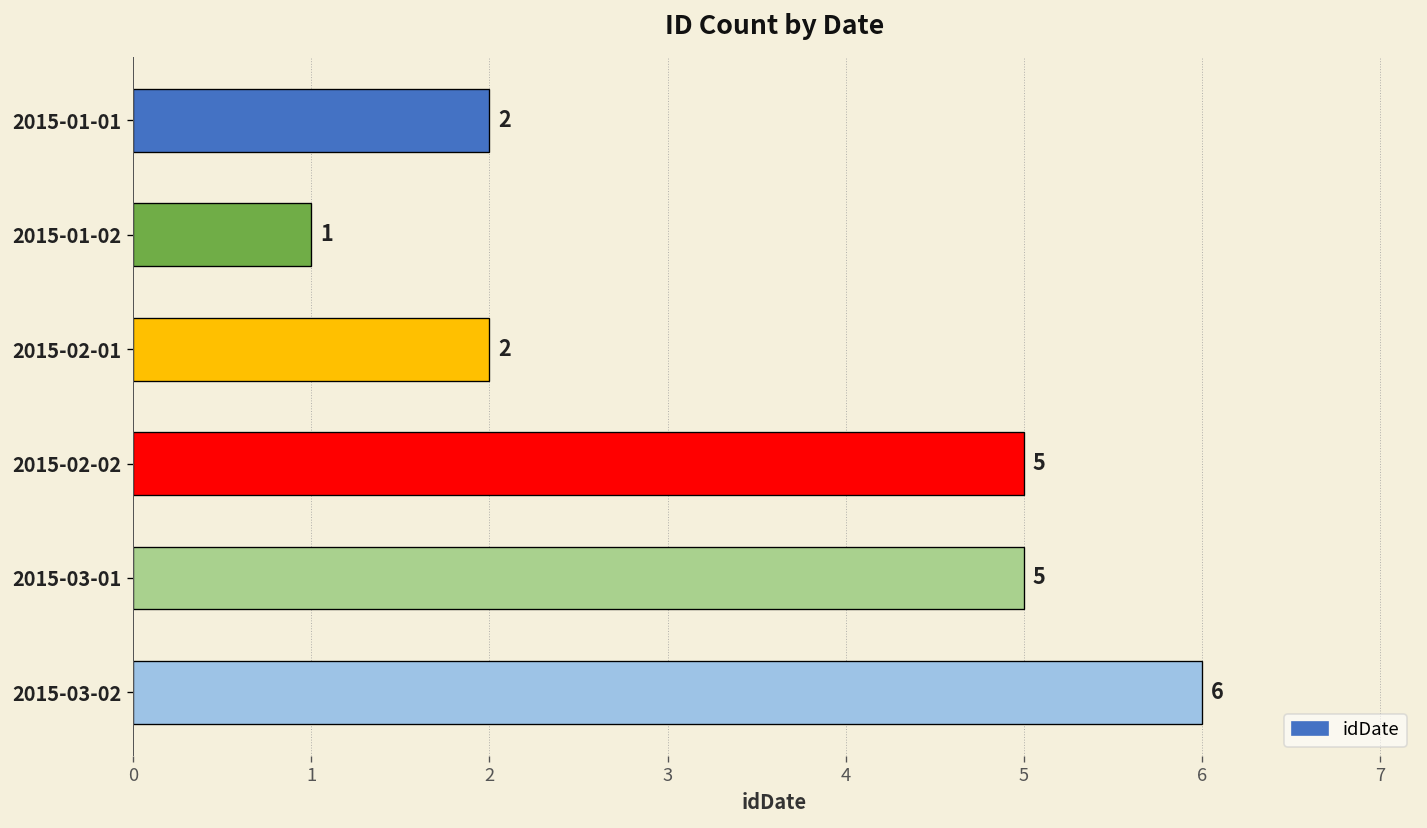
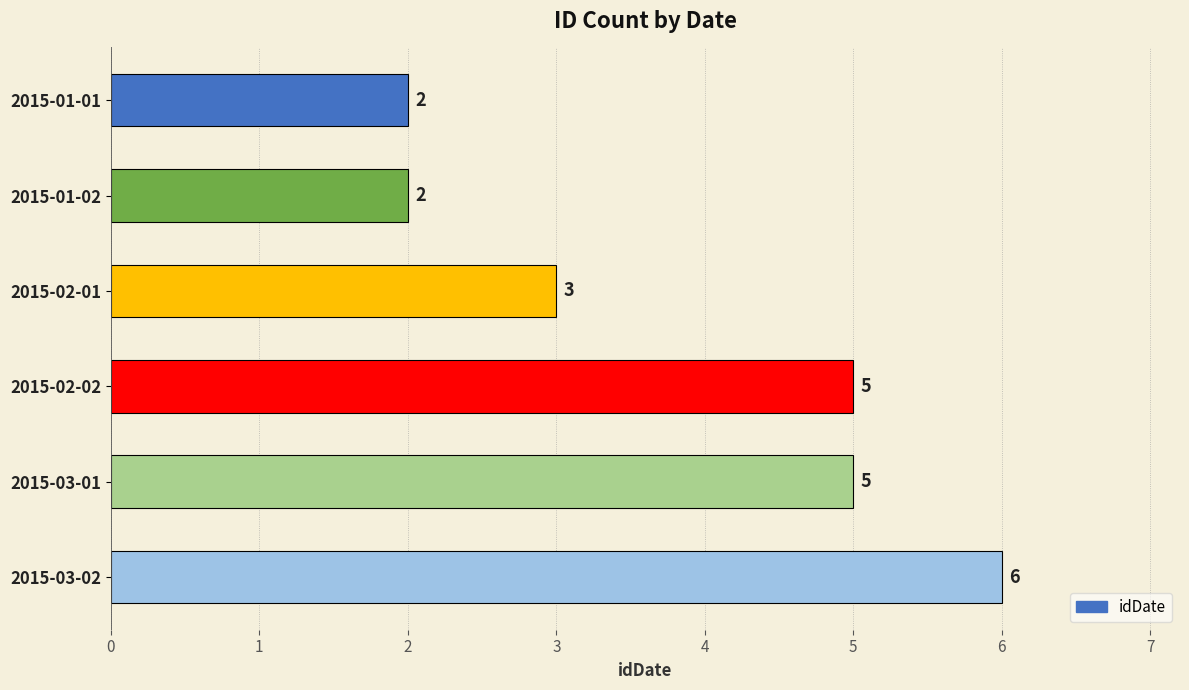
2015-01-02: 1 -> 2
2015-02-01: 2 -> 3
